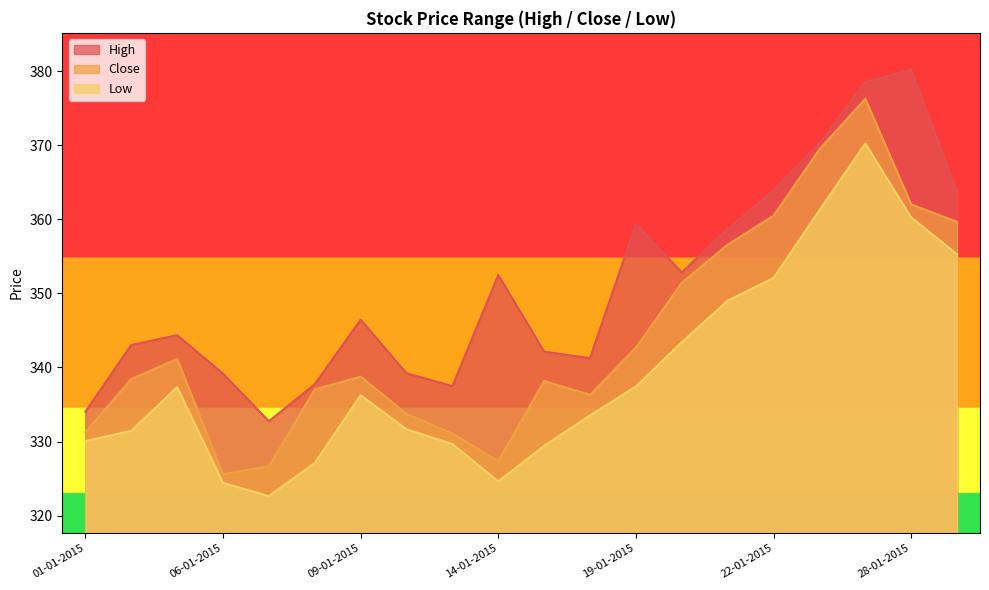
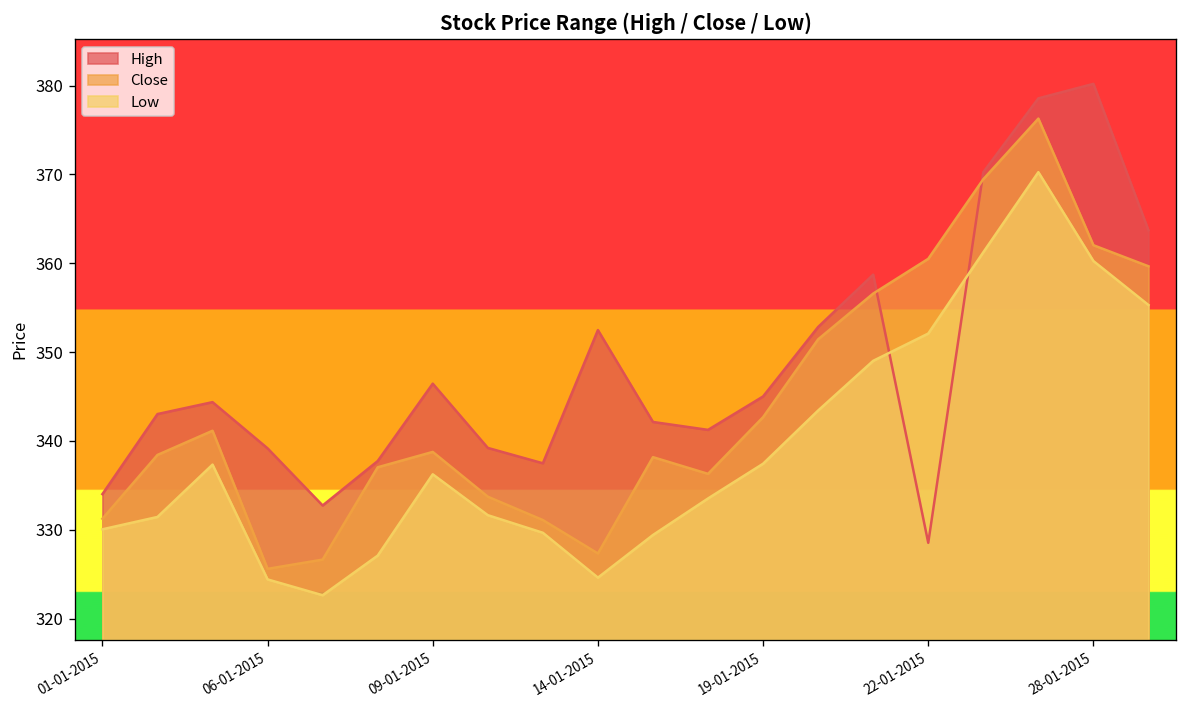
High, 19-01-2015: 359 -> 345
High, 22-01-2015: 364 -> 329
